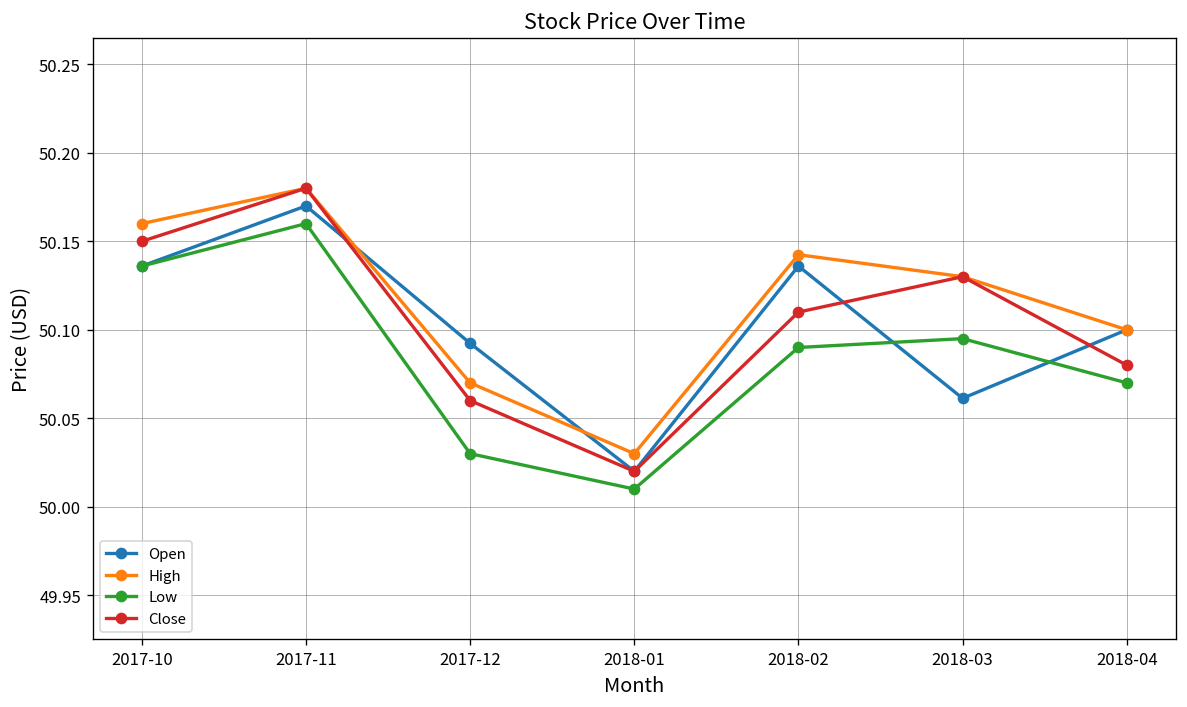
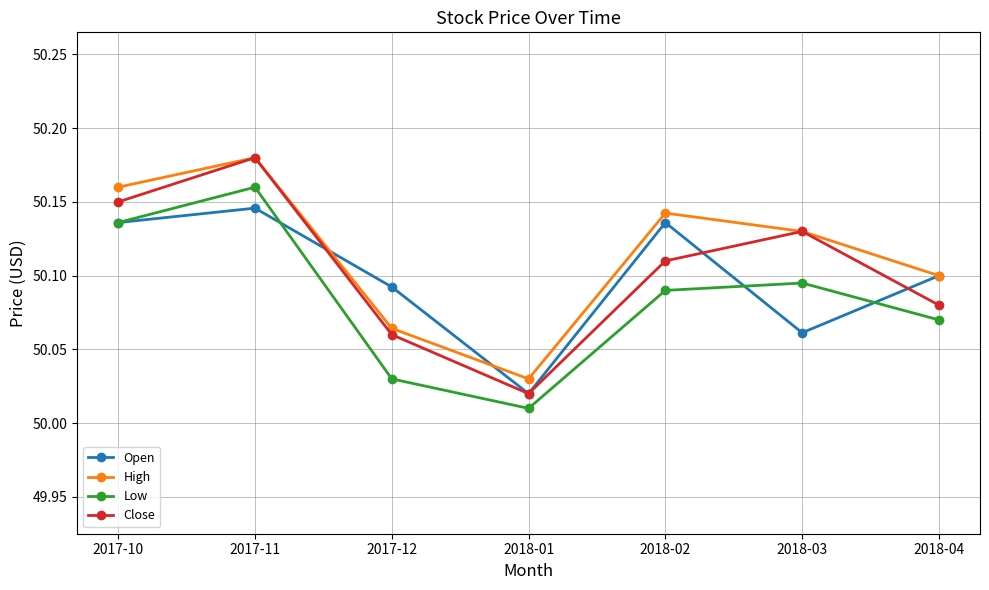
Open, 2017-11: 50.170 -> 50.146
High, 2017-12: 50.070 -> 50.064
